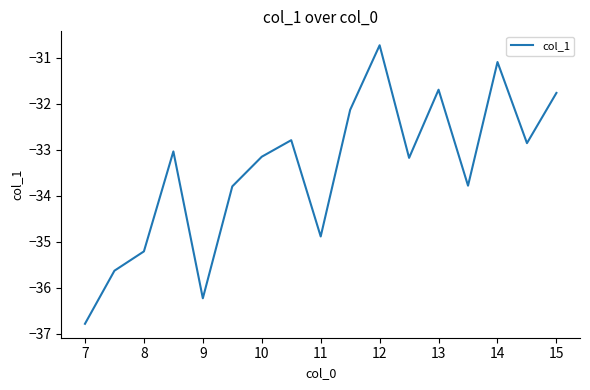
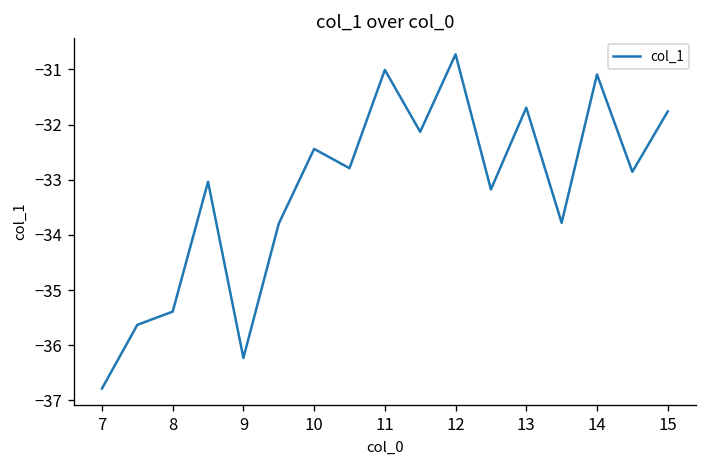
8: -35.2 -> -35.4
10: -33.2 -> -32.4
11: -34.9 -> -31.0
